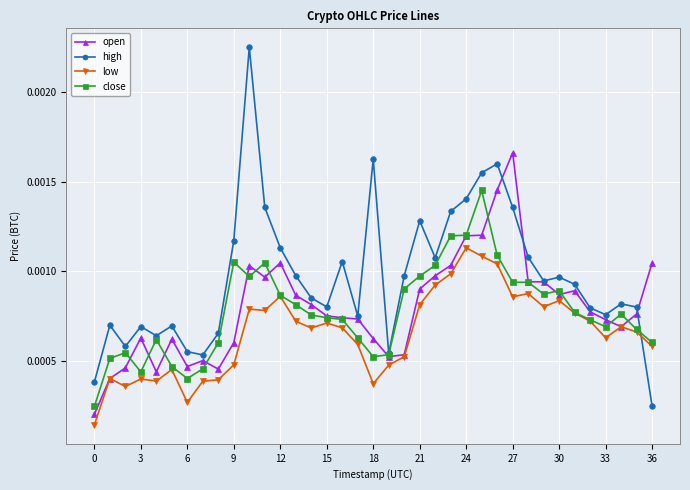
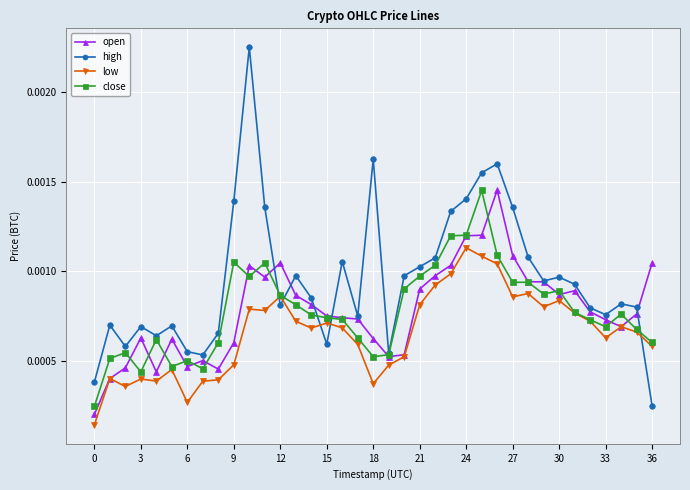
close, 6: 0.0004 -> 0.0005
high, 9: 0.00117 -> 0.00139
high, 12: 0.00113 -> 0.00081
high, 15: 0.00080 -> 0.00059
high, 21: 0.00128 -> 0.00102
open, 27: 0.00166 -> 0.00109
